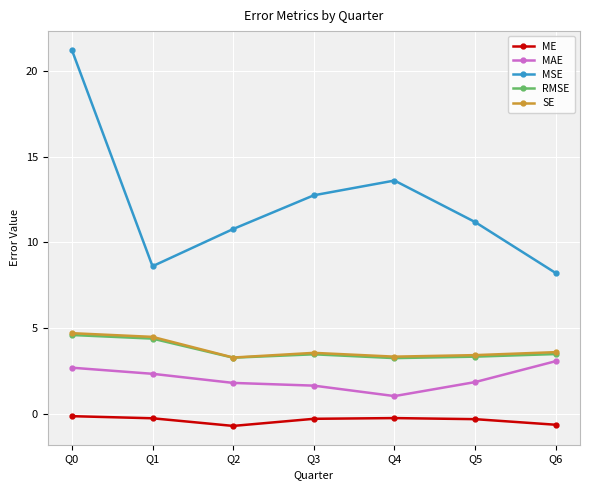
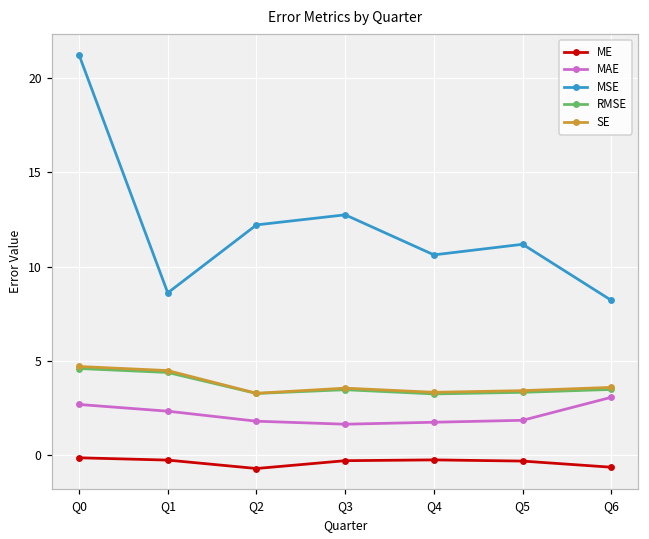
MSE, Q2: 10.8 -> 12.2
MAE, Q4: 1.0 -> 1.8
MSE, Q4: 13.6 -> 10.6
